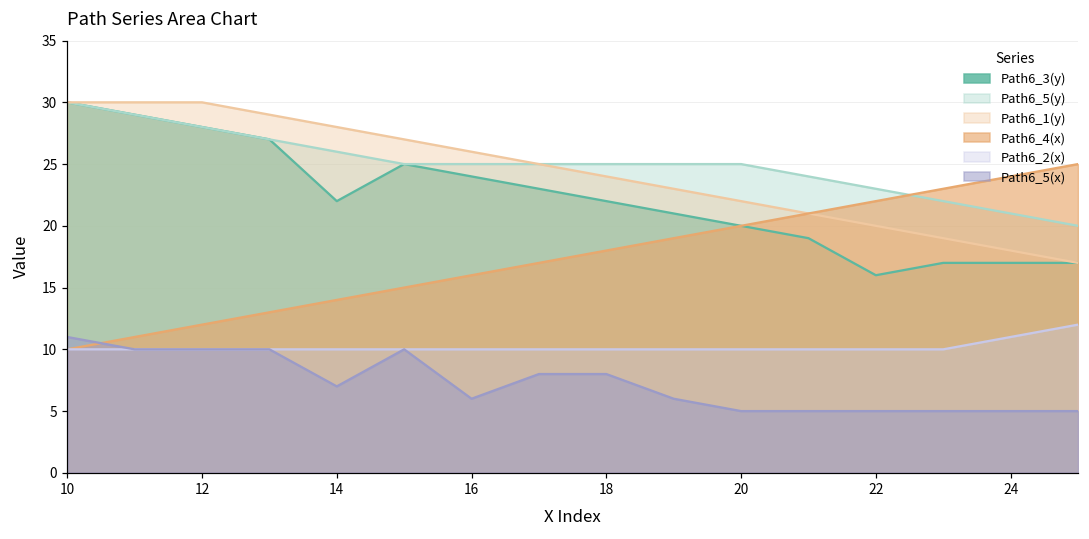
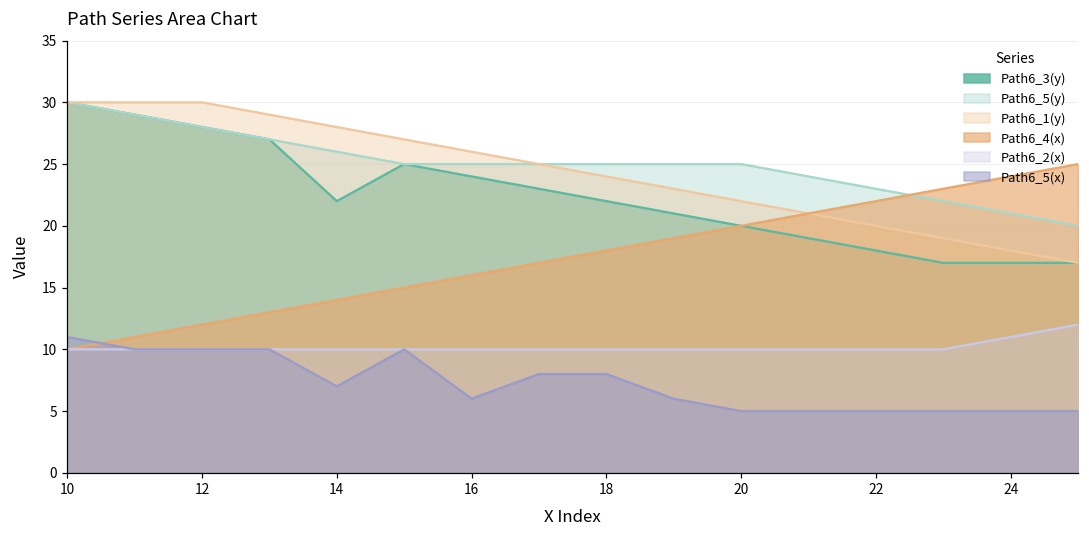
Path6_3(y), 22: 16 -> 18
